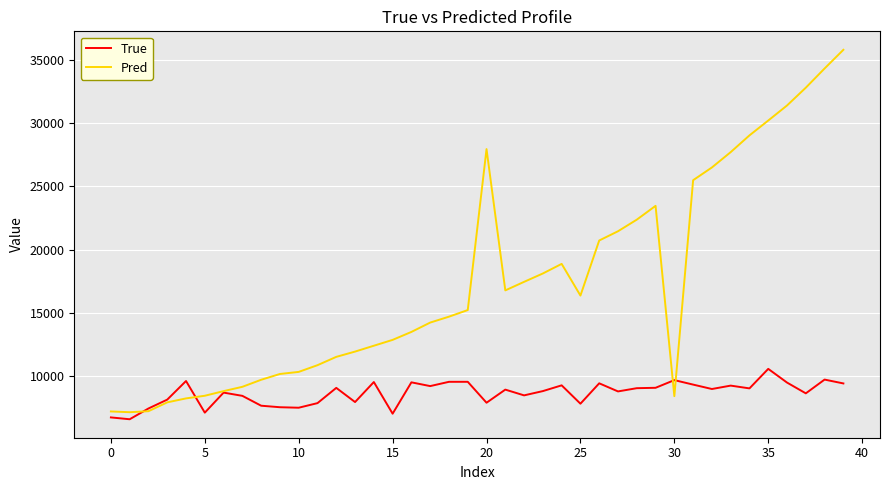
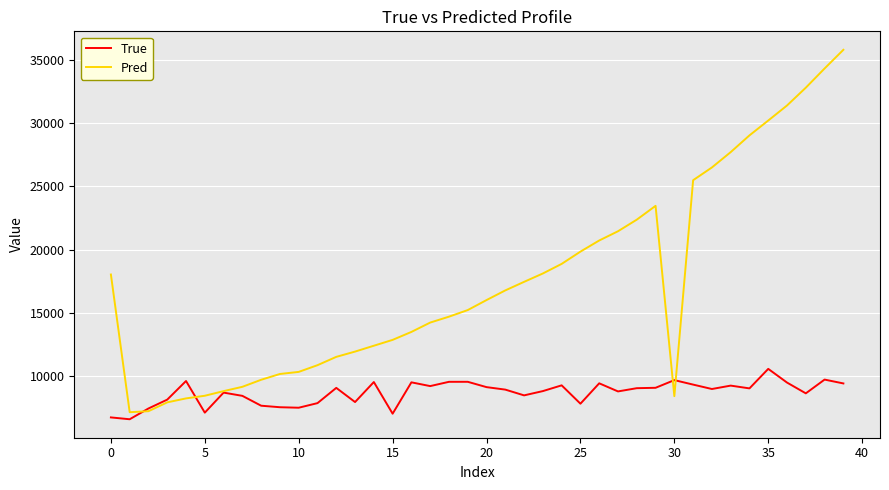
Pred, 0: 7200 -> 18000
True, 20: 7900 -> 9100
Pred, 20: 27900 -> 16000
Pred, 25: 16400 -> 19800
